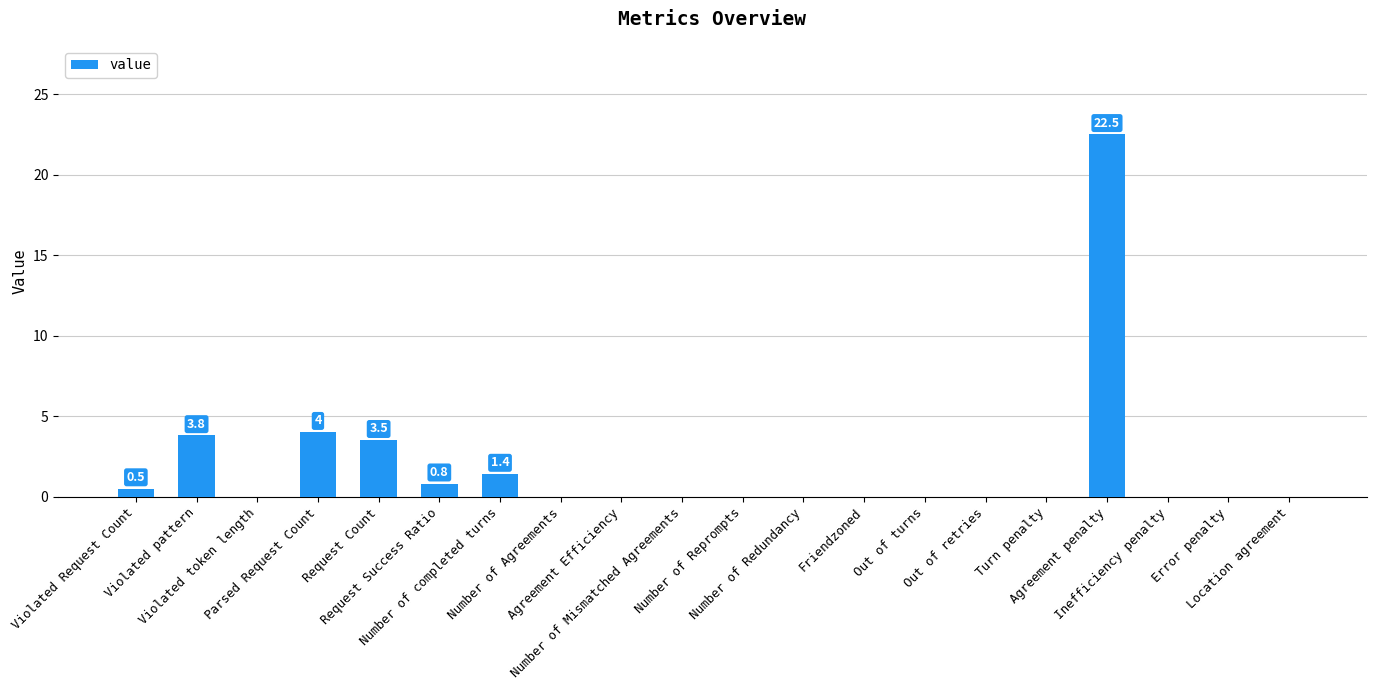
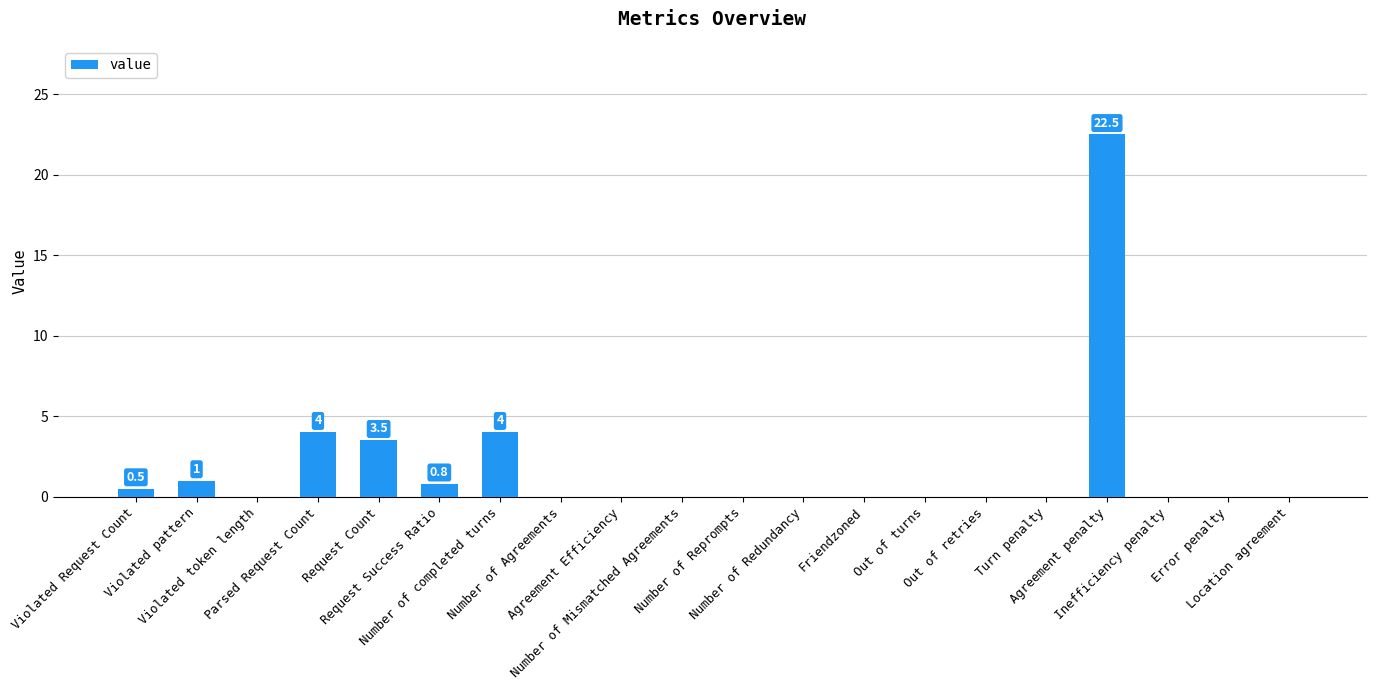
Violated pattern: 3.8 -> 1
Number of completed turns: 1.4 -> 4
